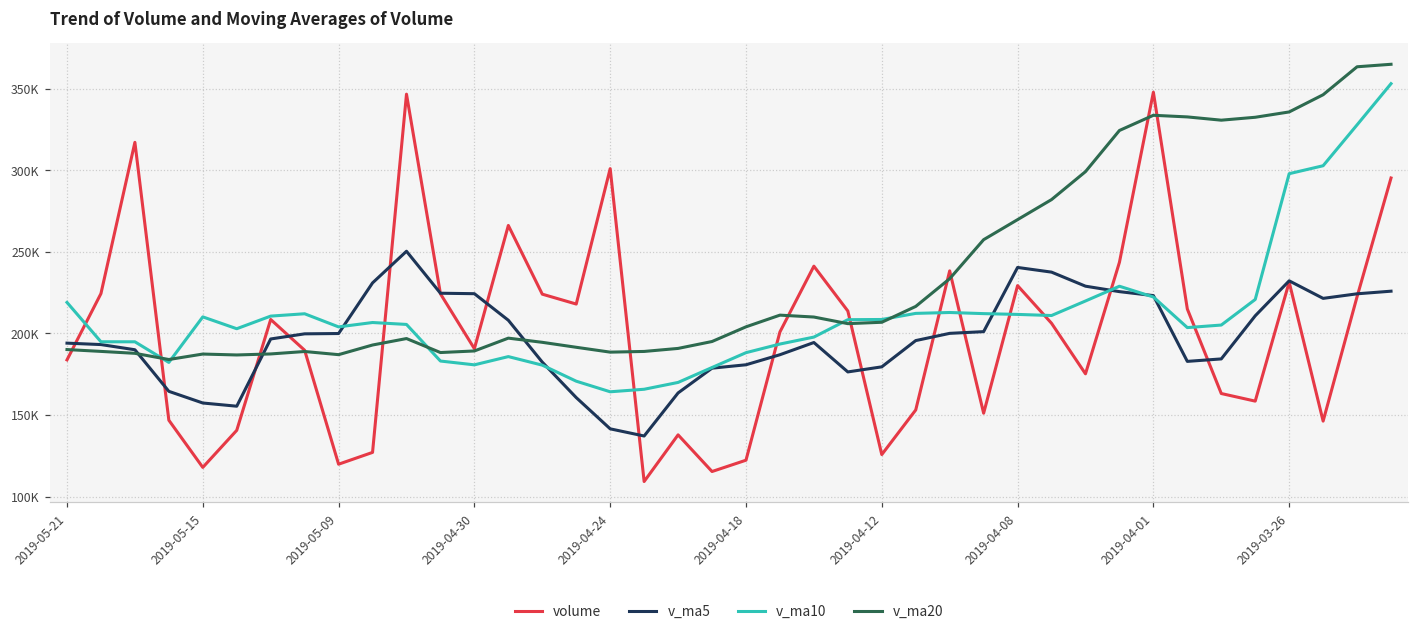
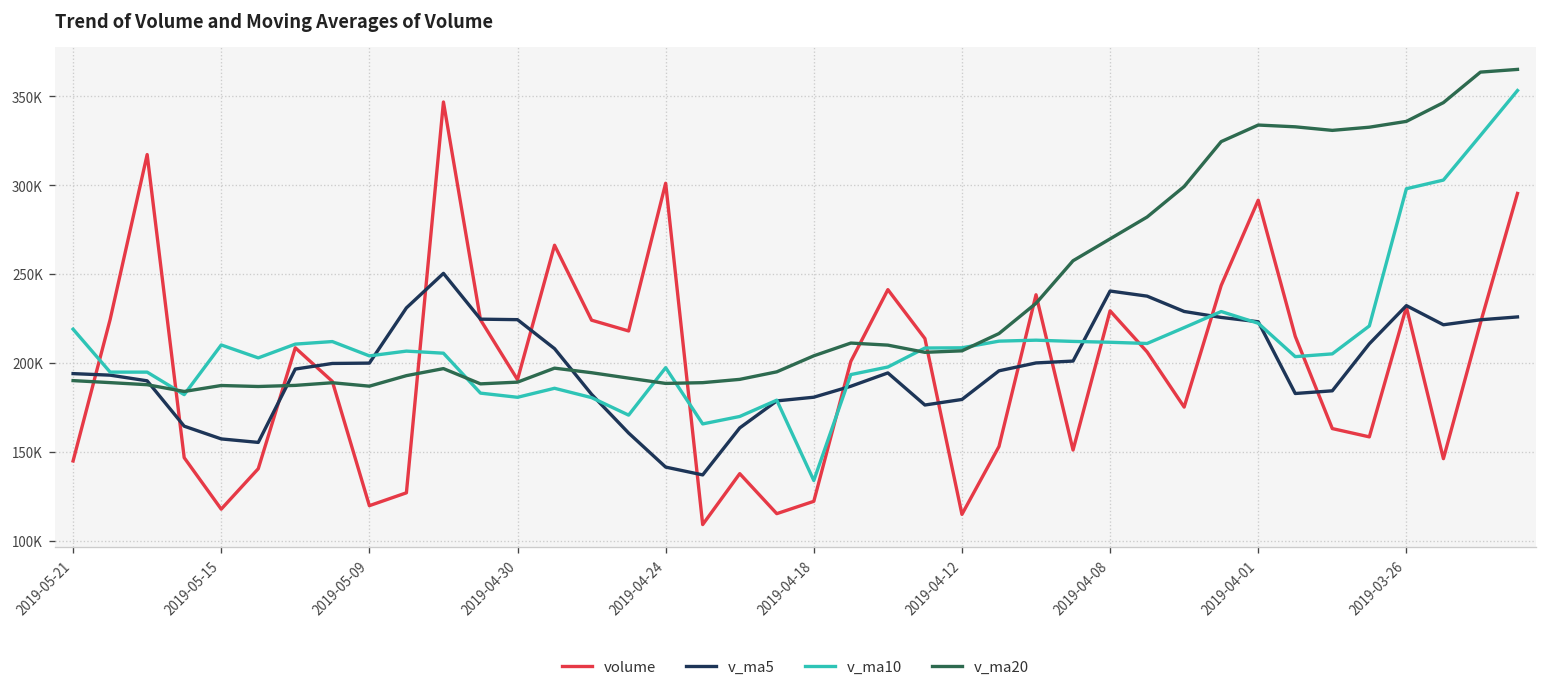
volume, 2019-05-21: 184000 -> 145000
v_ma10, 2019-04-24: 164000 -> 197000
v_ma10, 2019-04-18: 188000 -> 134000
volume, 2019-04-12: 126000 -> 115000
volume, 2019-04-01: 348000 -> 291000
